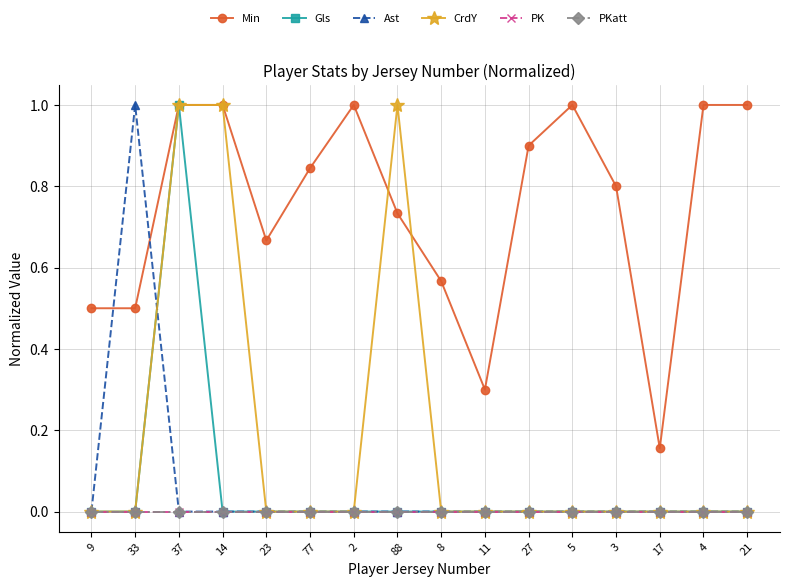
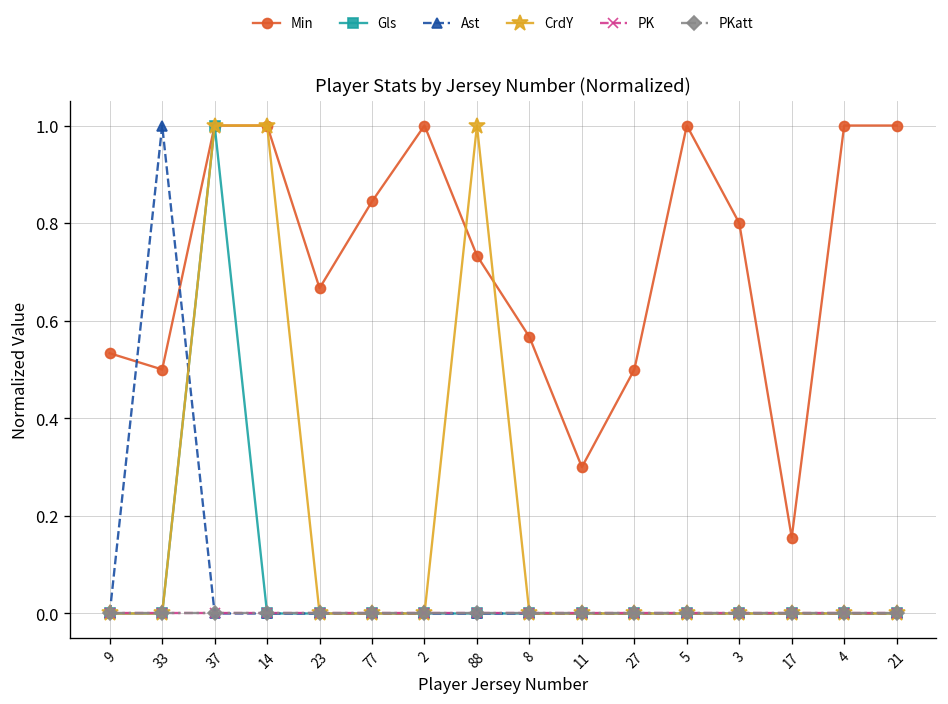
Min, 9: 0.50 -> 0.53
Min, 27: 0.90 -> 0.50
